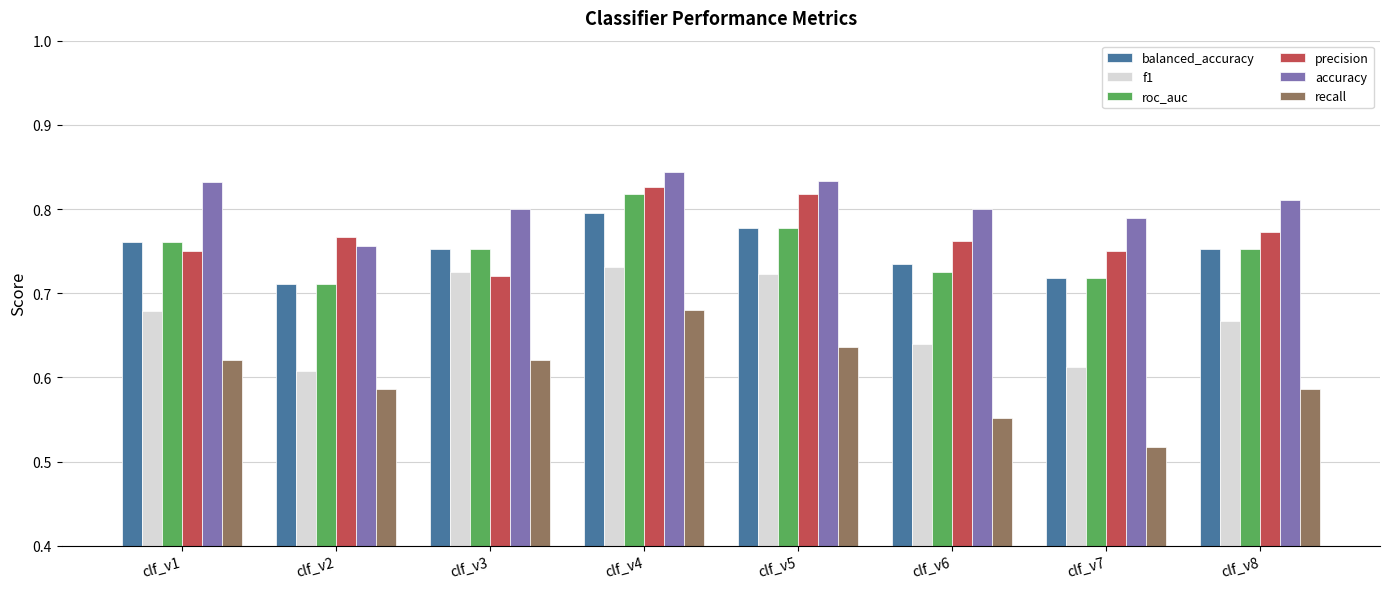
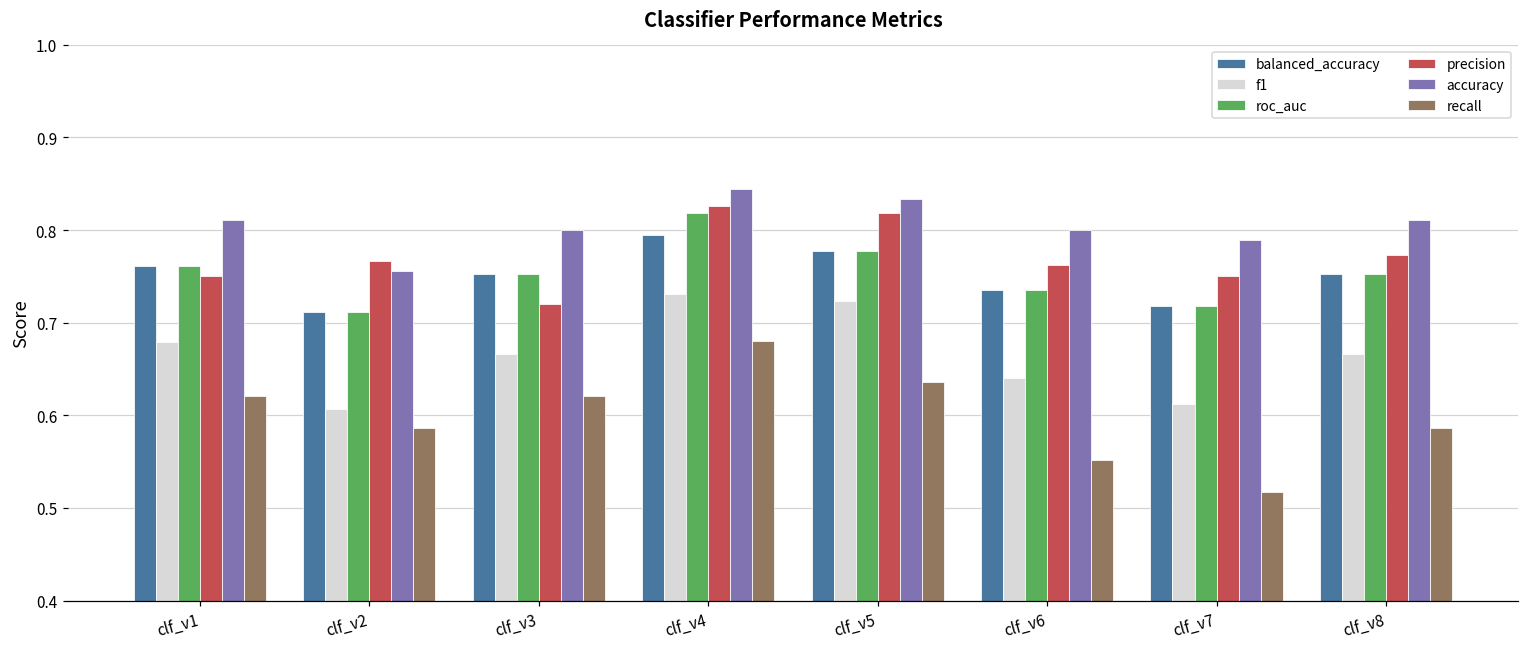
accuracy, clf_v1: 0.83 -> 0.81
f1, clf_v3: 0.73 -> 0.67
roc_auc, clf_v6: 0.72 -> 0.73
